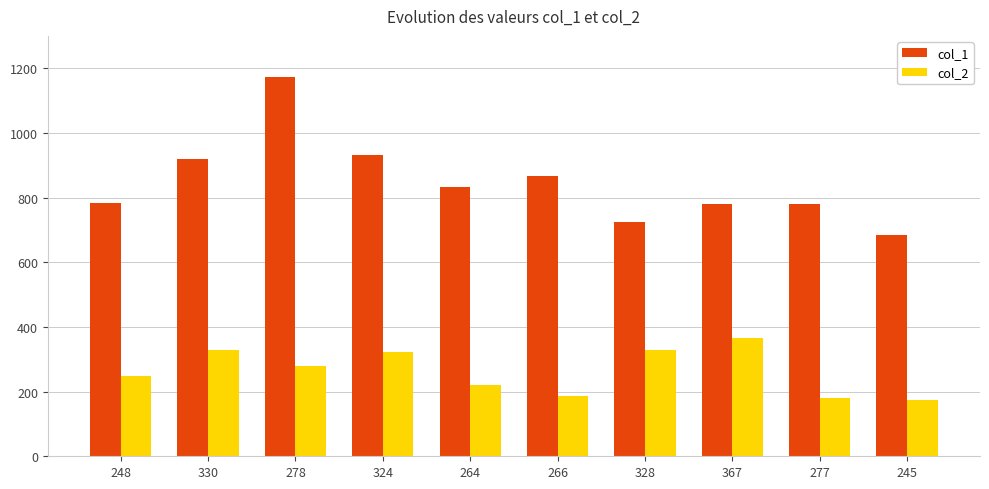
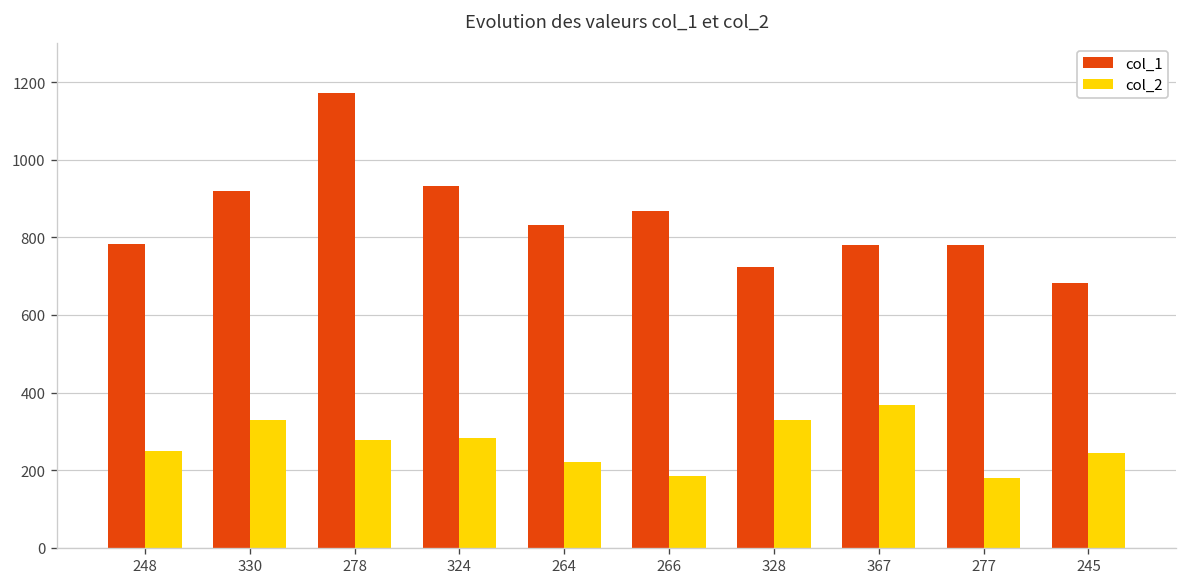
col_2, 324: 320 -> 280
col_2, 245: 170 -> 250
